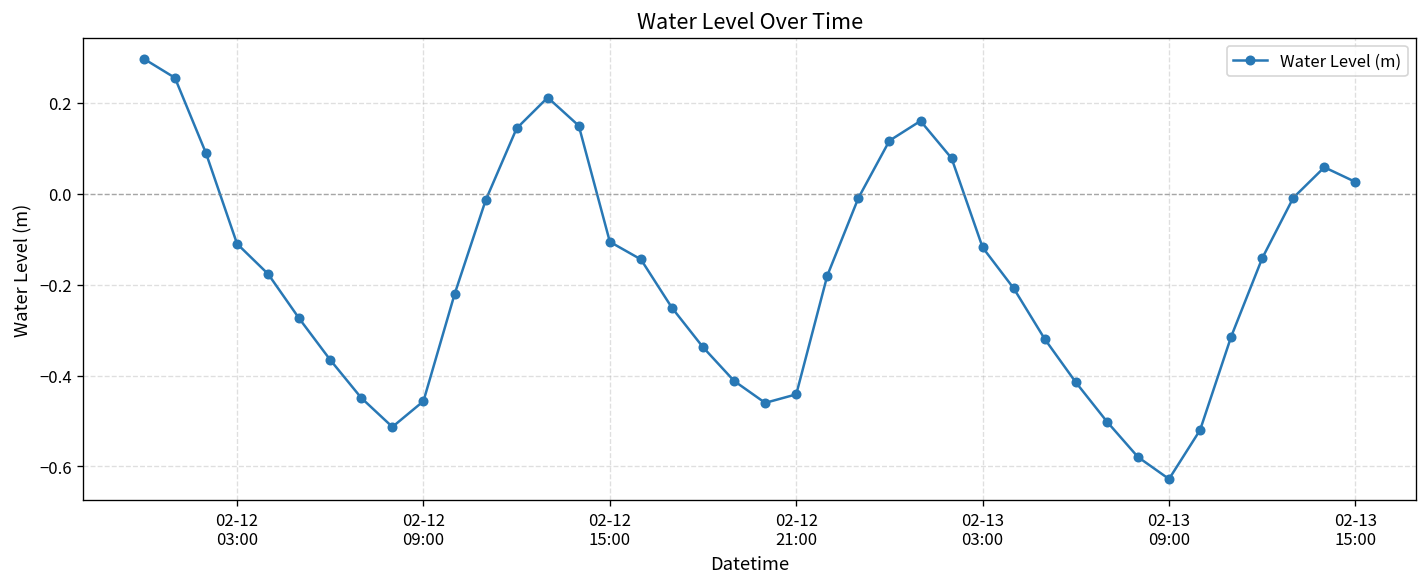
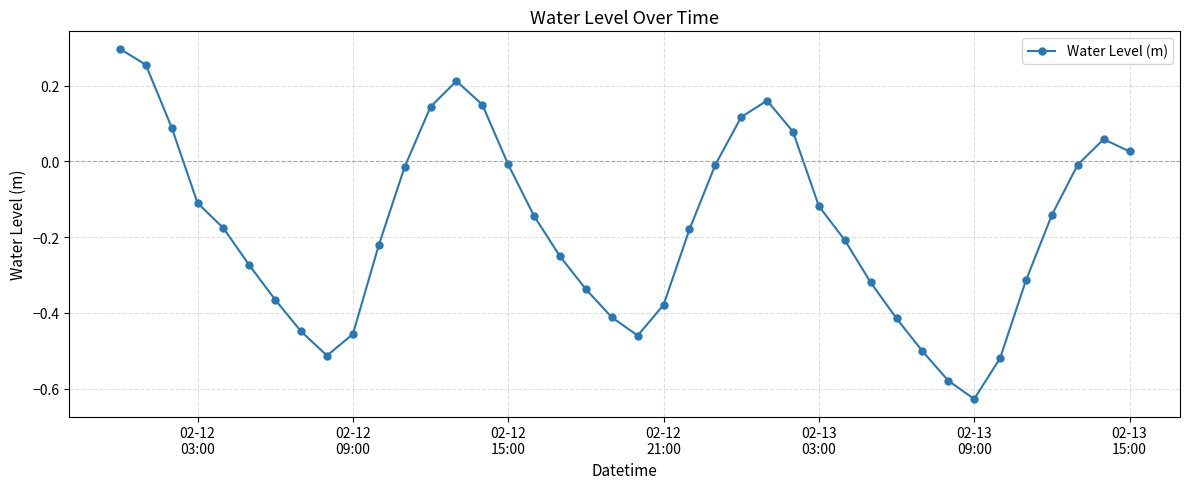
02-12 15:00: -0.11 -> -0.01
02-12 21:00: -0.44 -> -0.38
